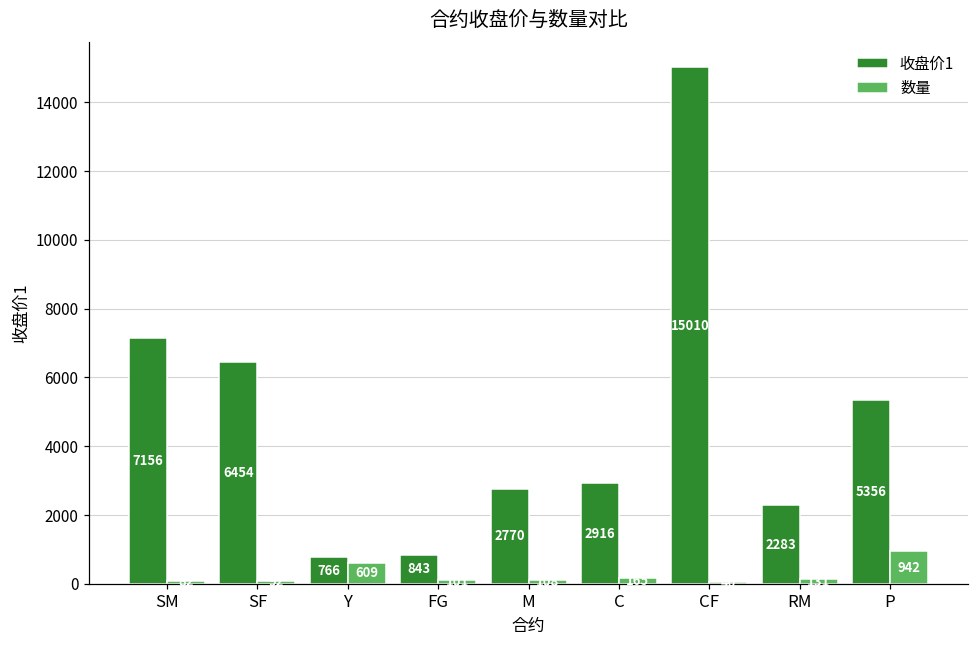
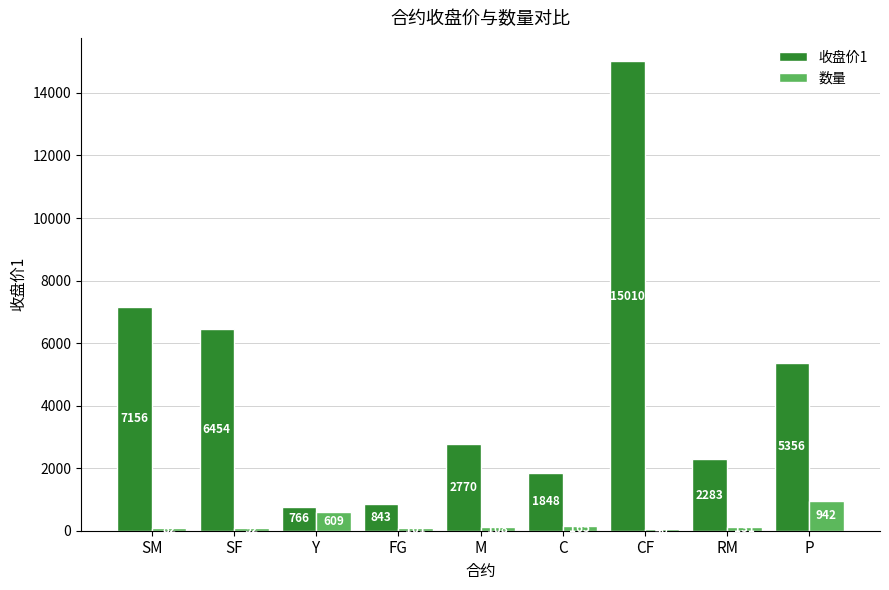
收盘价1, C: 2916 -> 1848
